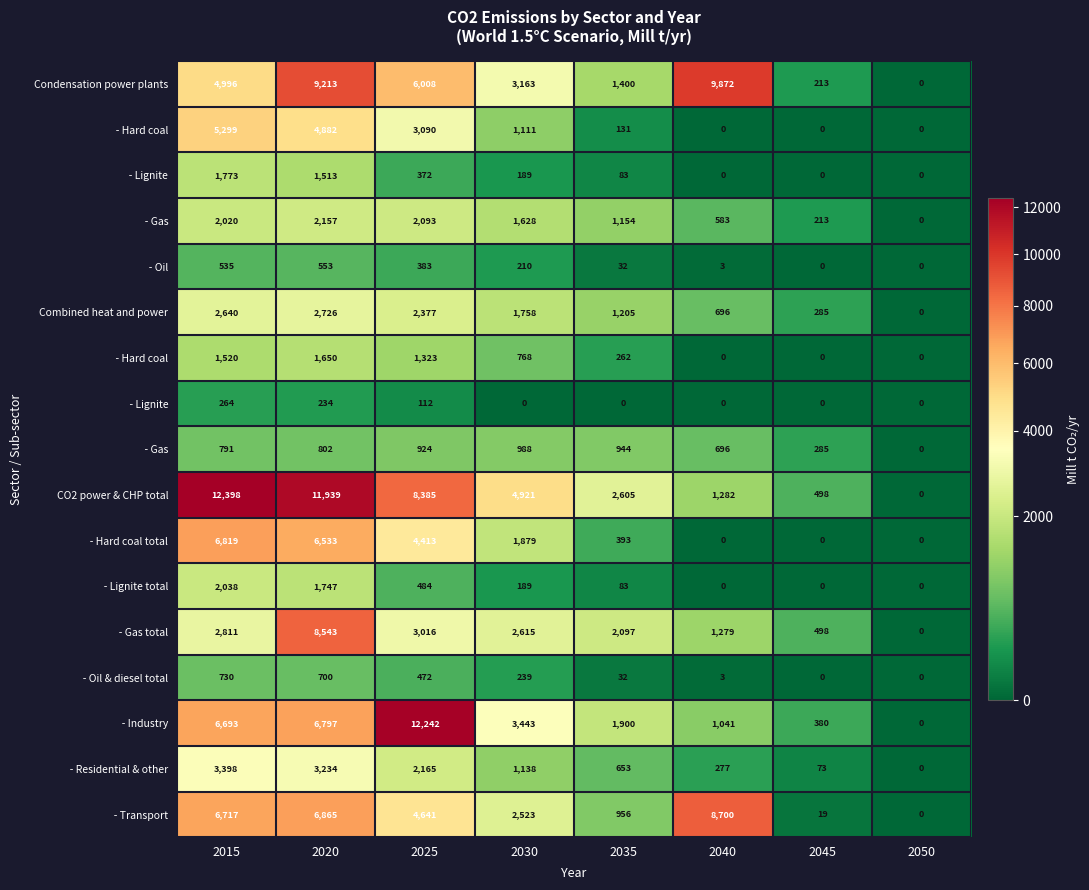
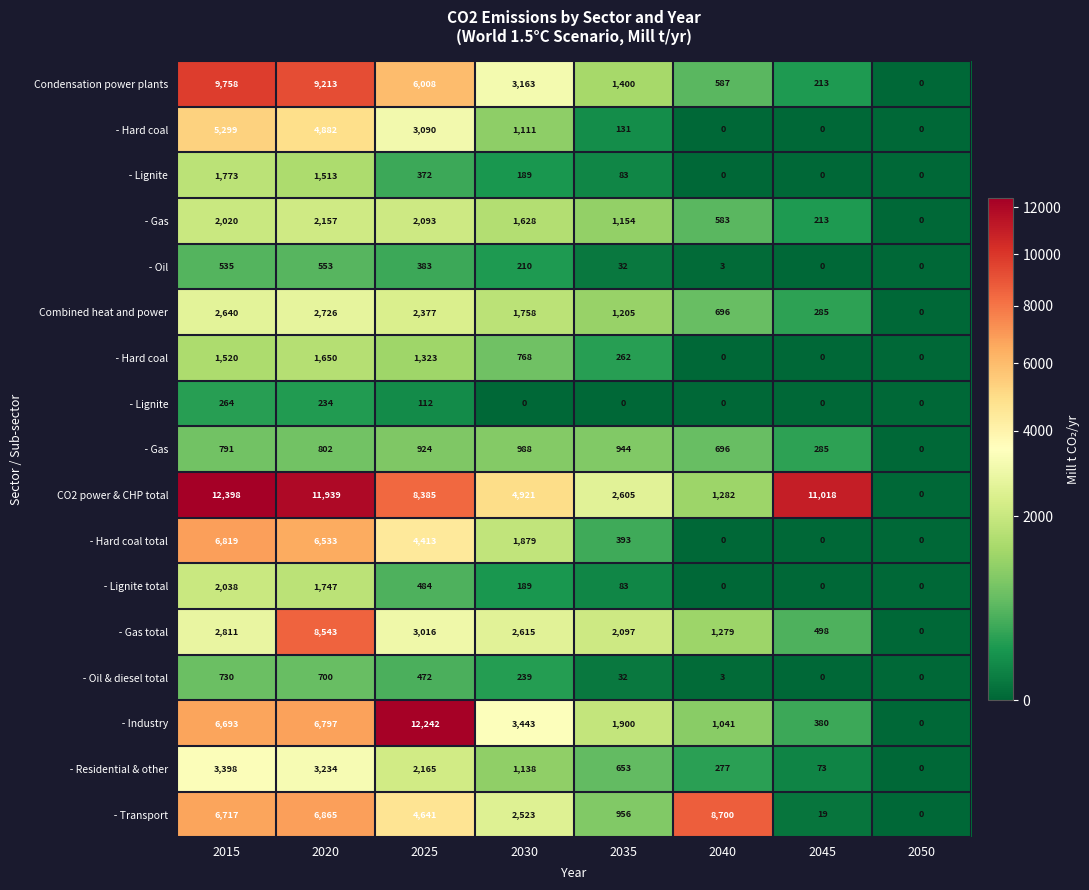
Condensation power plants, 2015: 4,996 -> 9,758
Condensation power plants, 2040: 9,872 -> 587
CO2 power & CHP total, 2045: 498 -> 11,018
